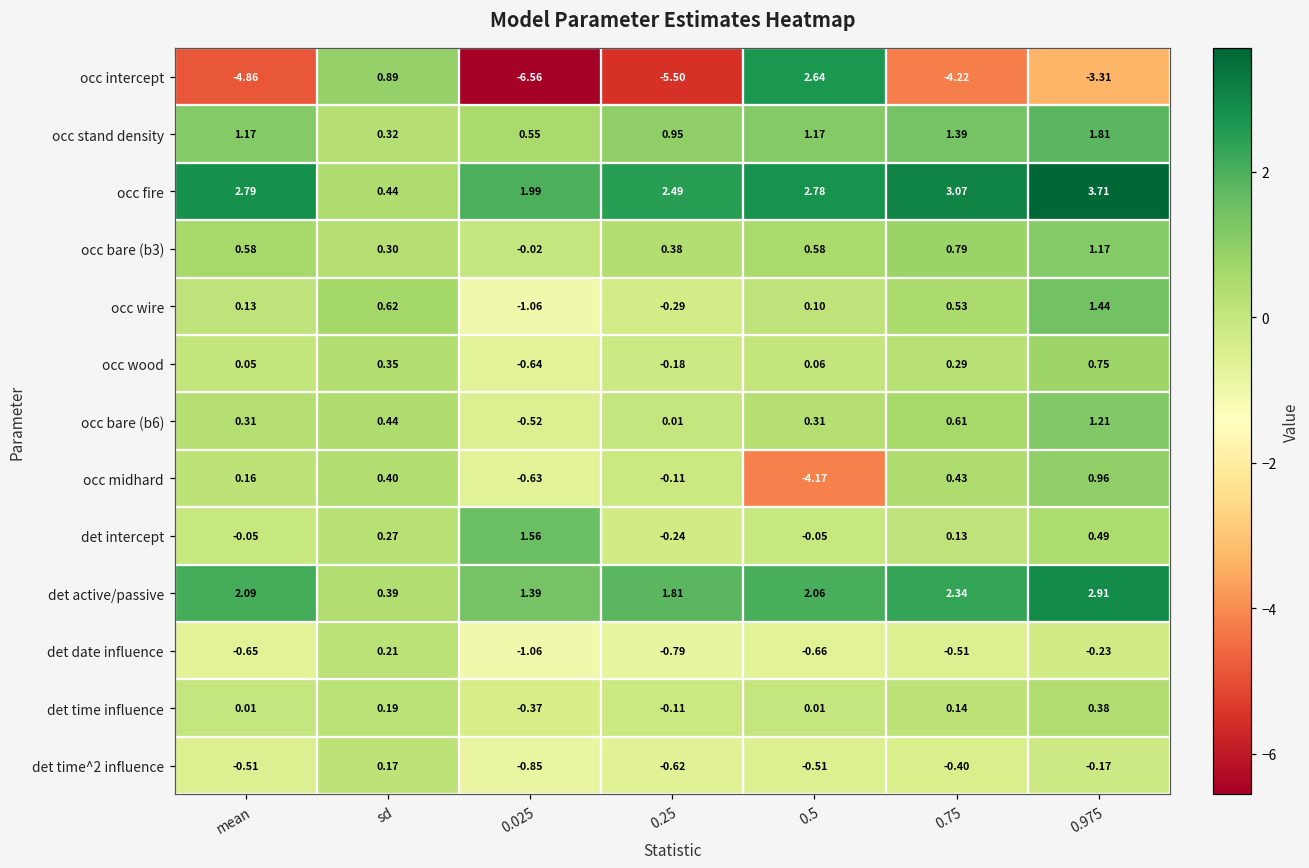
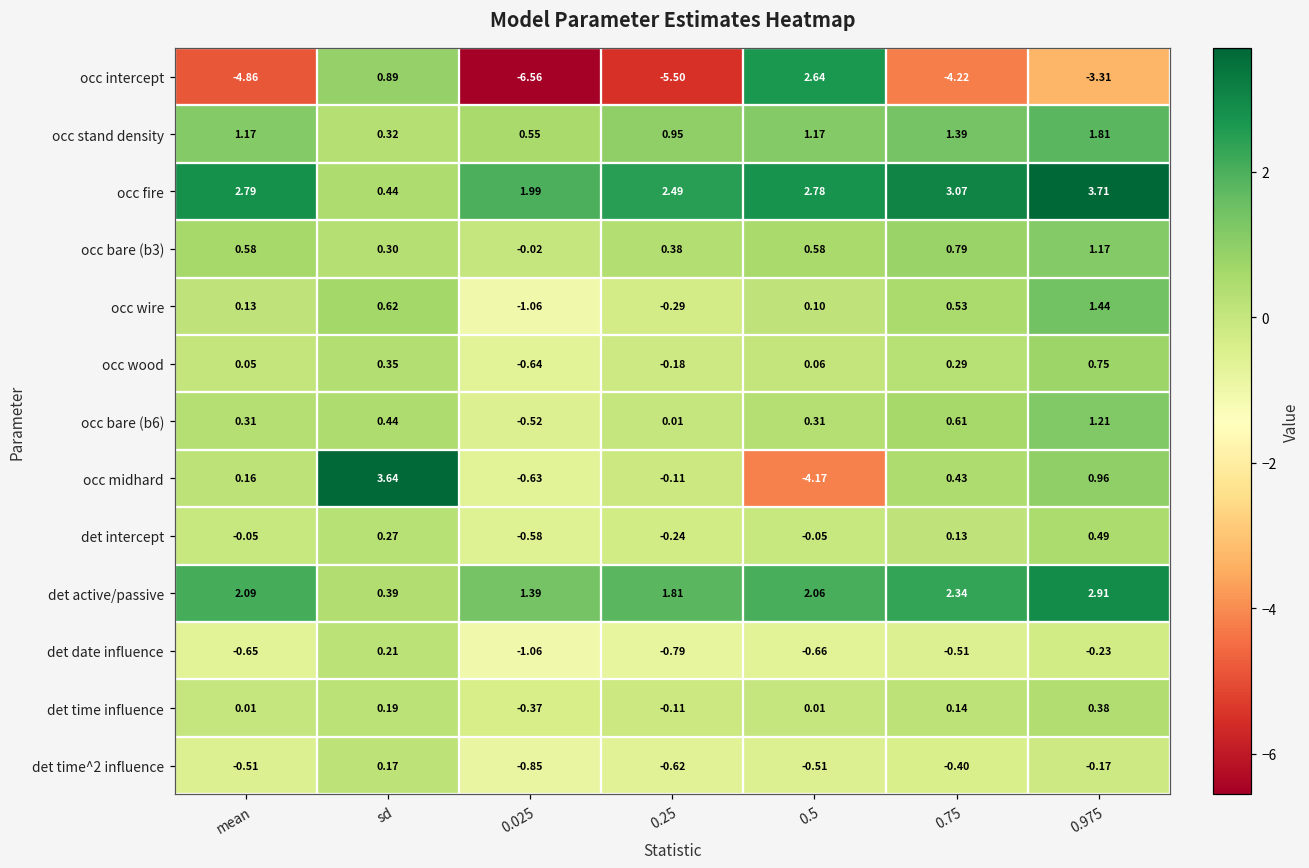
occ midhard, sd: 0.40 -> 3.64
det intercept, 0.025: 1.56 -> -0.58
